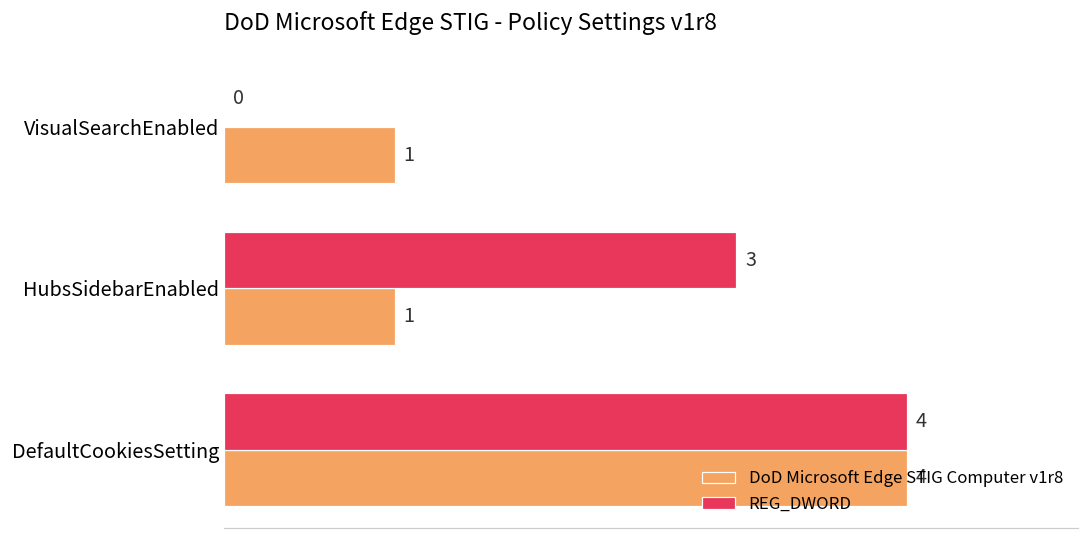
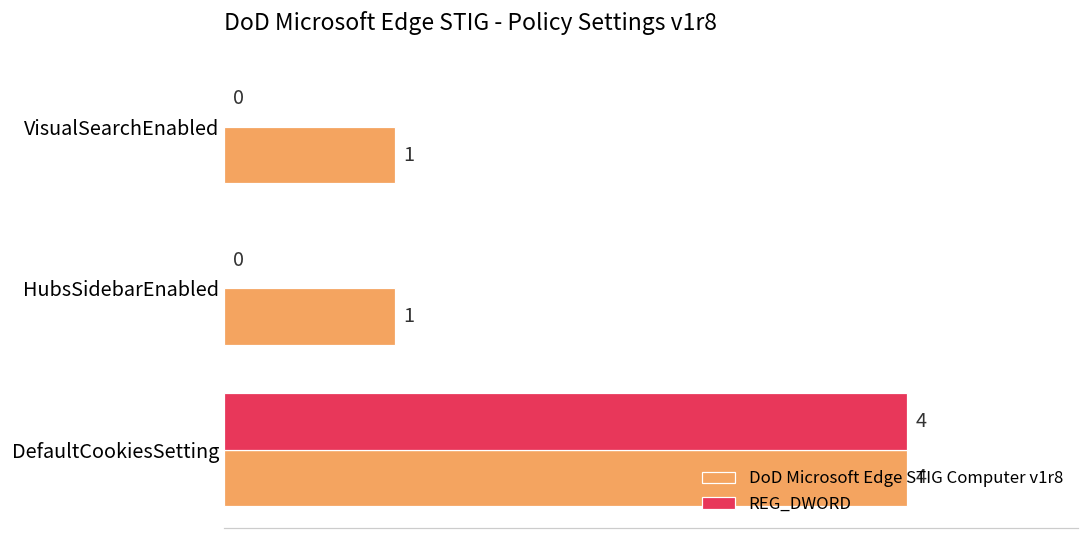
REG_DWORD, HubsSidebarEnabled: 3 -> 0
